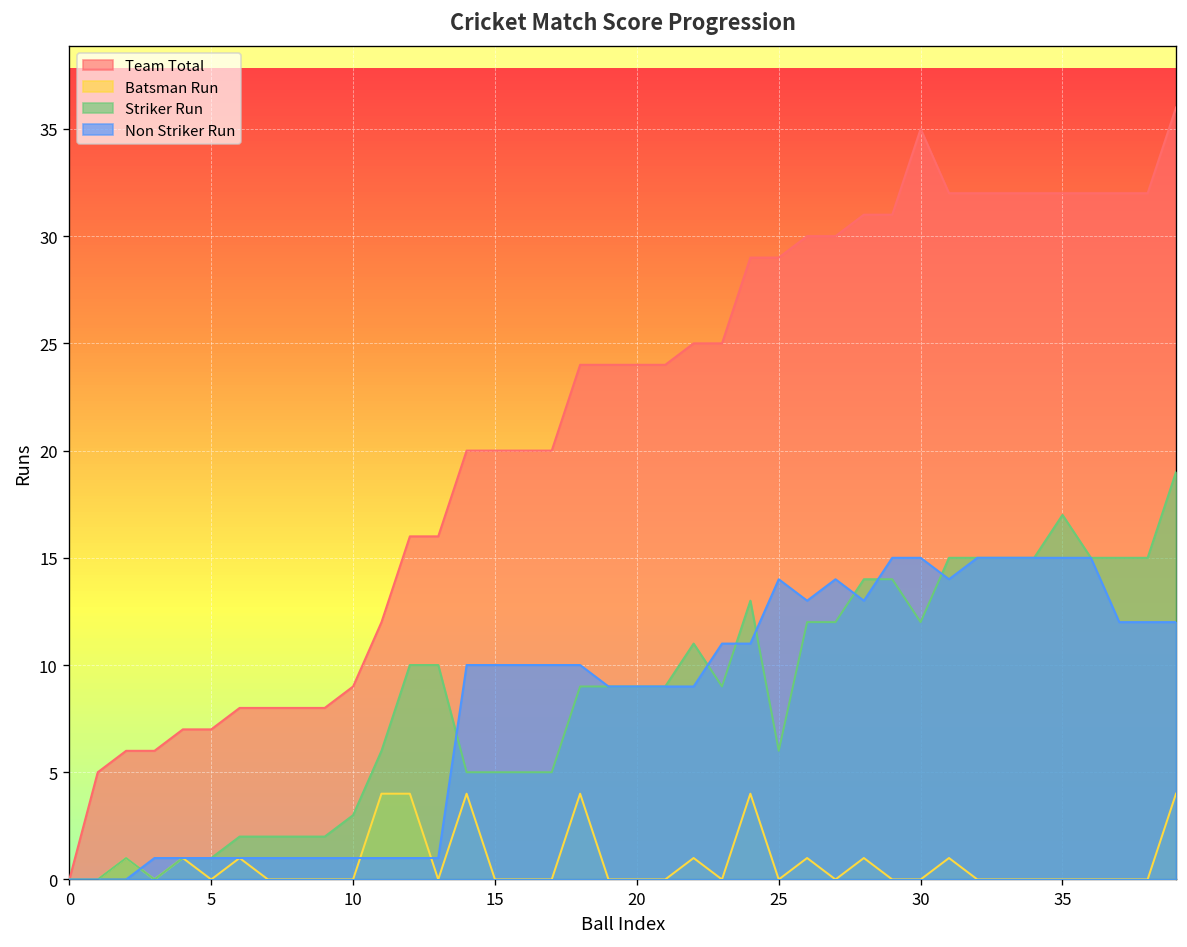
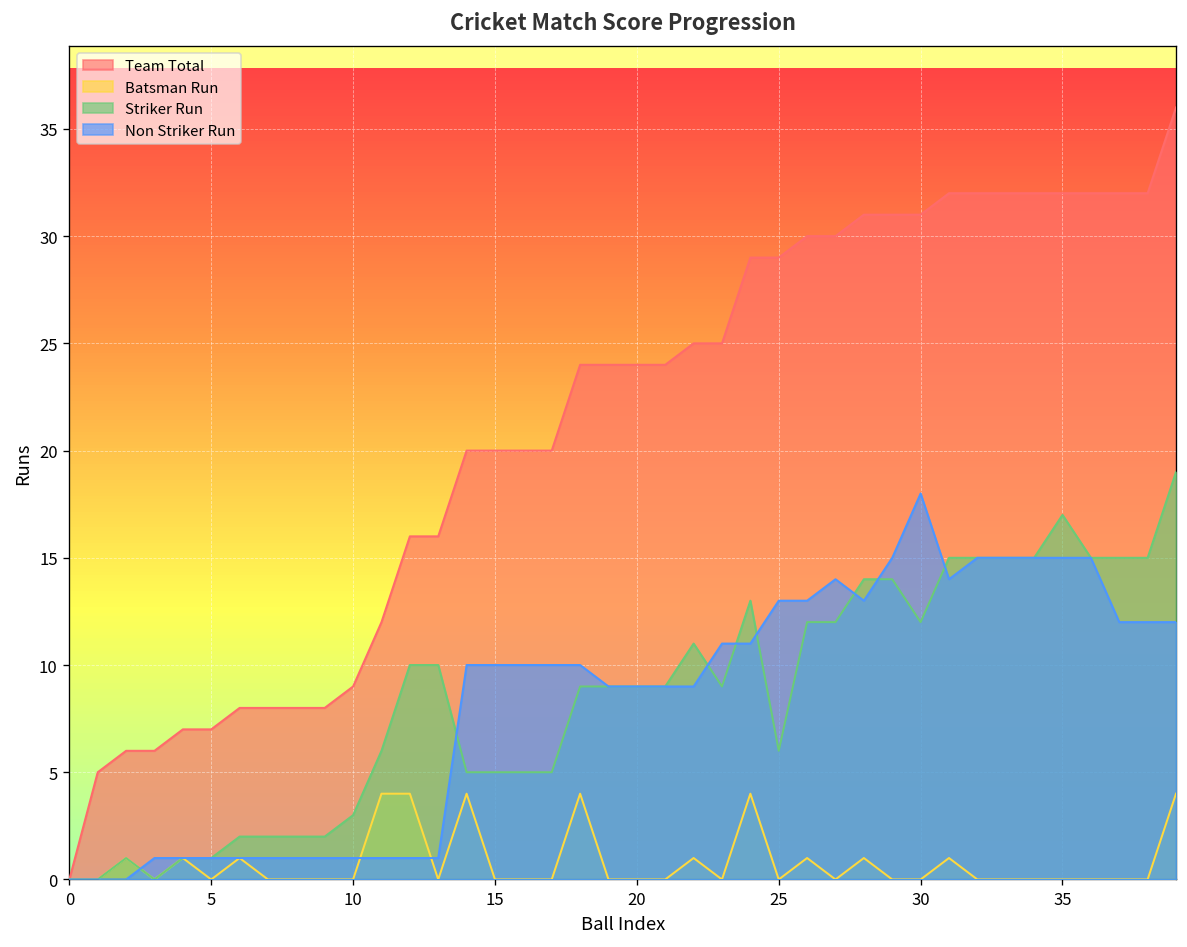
Non Striker Run, 25: 14 -> 13
Team Total, 30: 35 -> 31
Non Striker Run, 30: 15 -> 18
